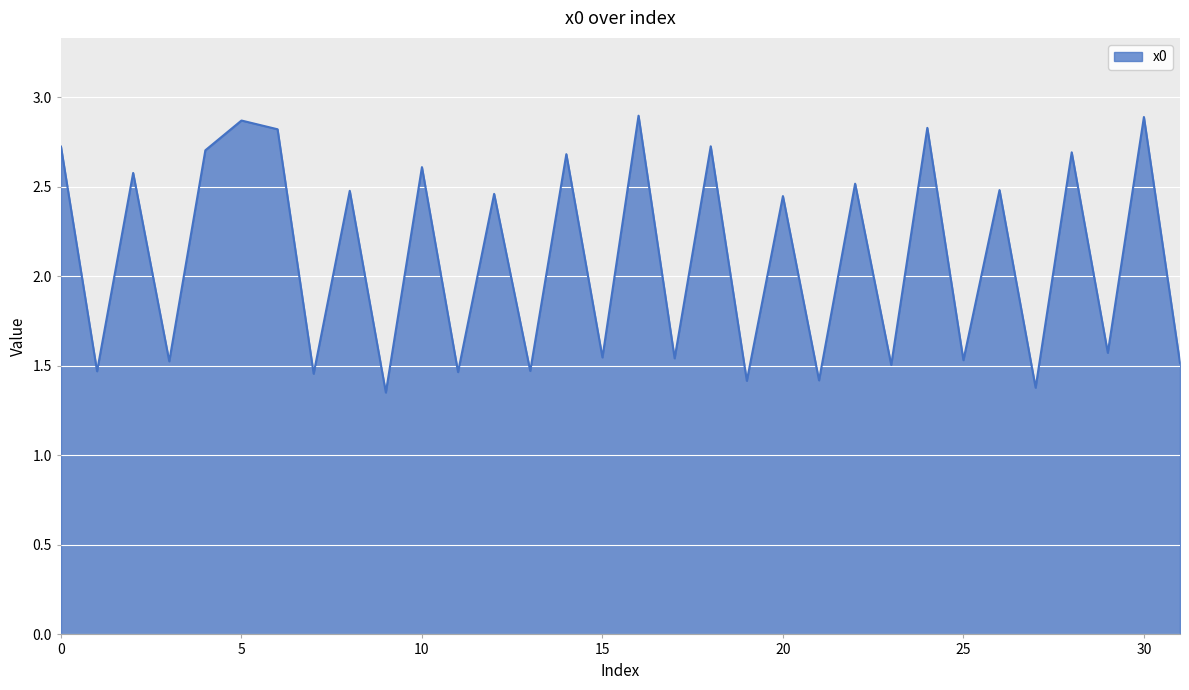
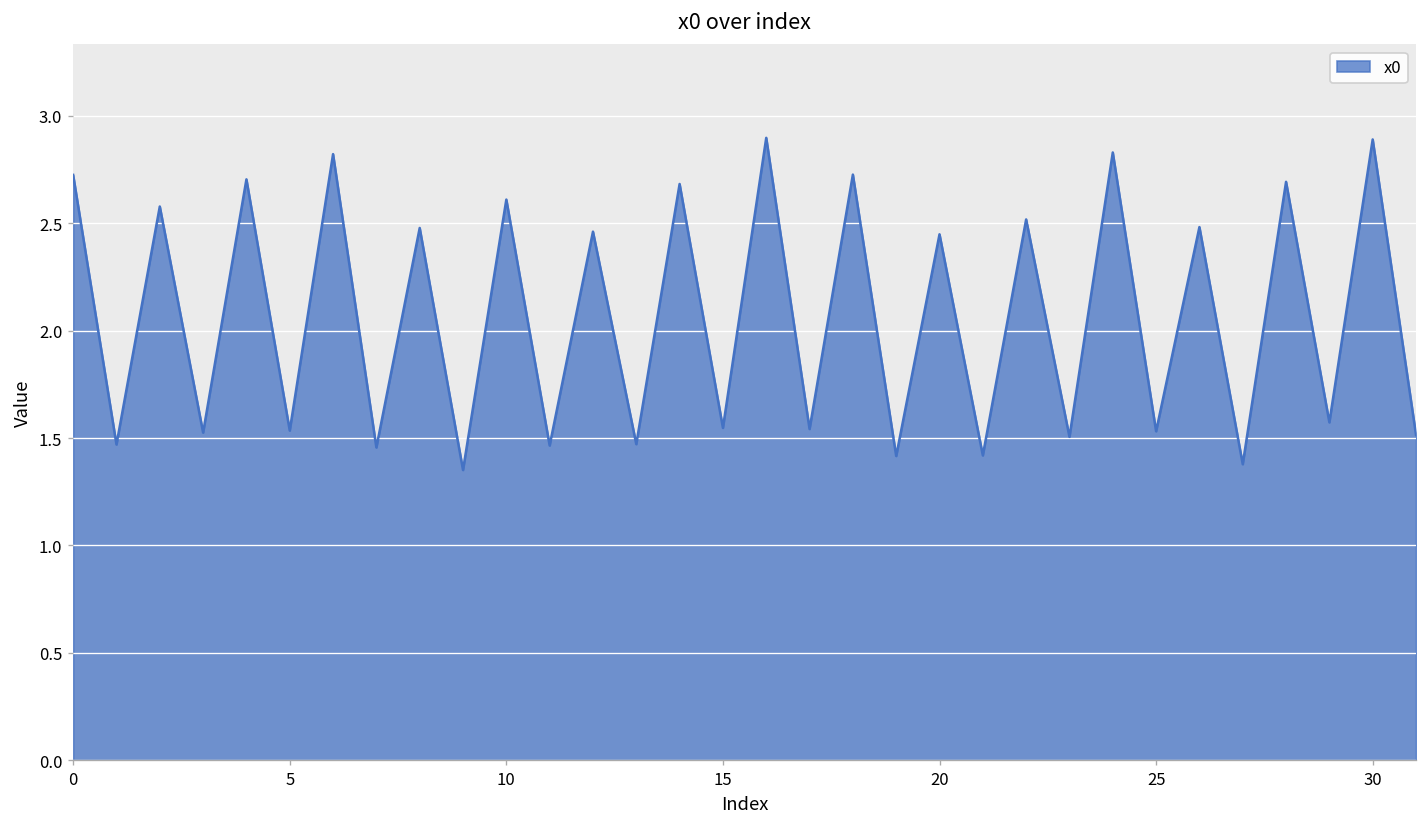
5: 2.87 -> 1.53
